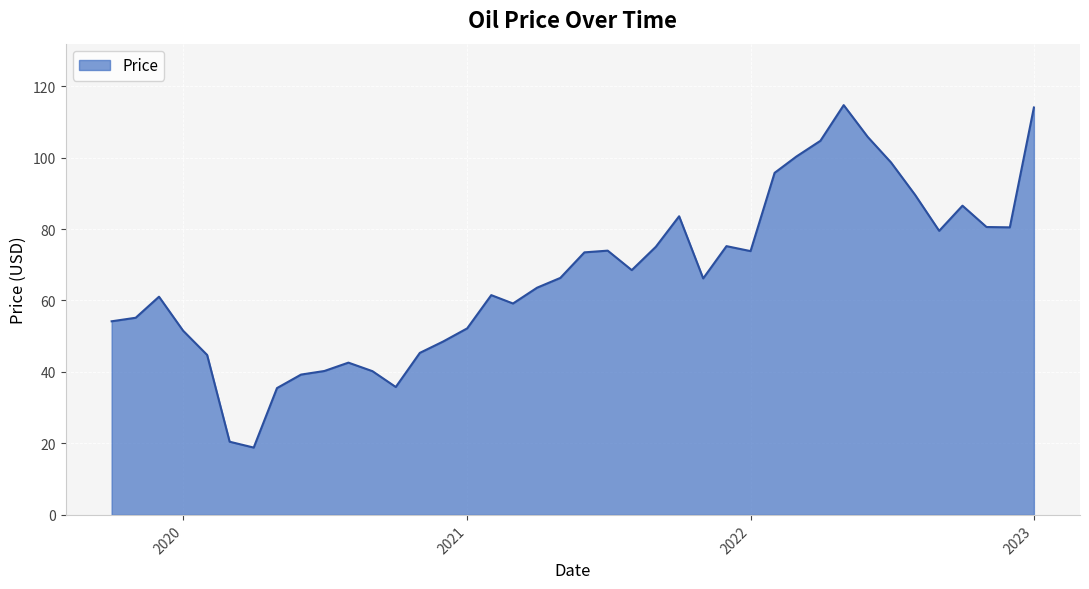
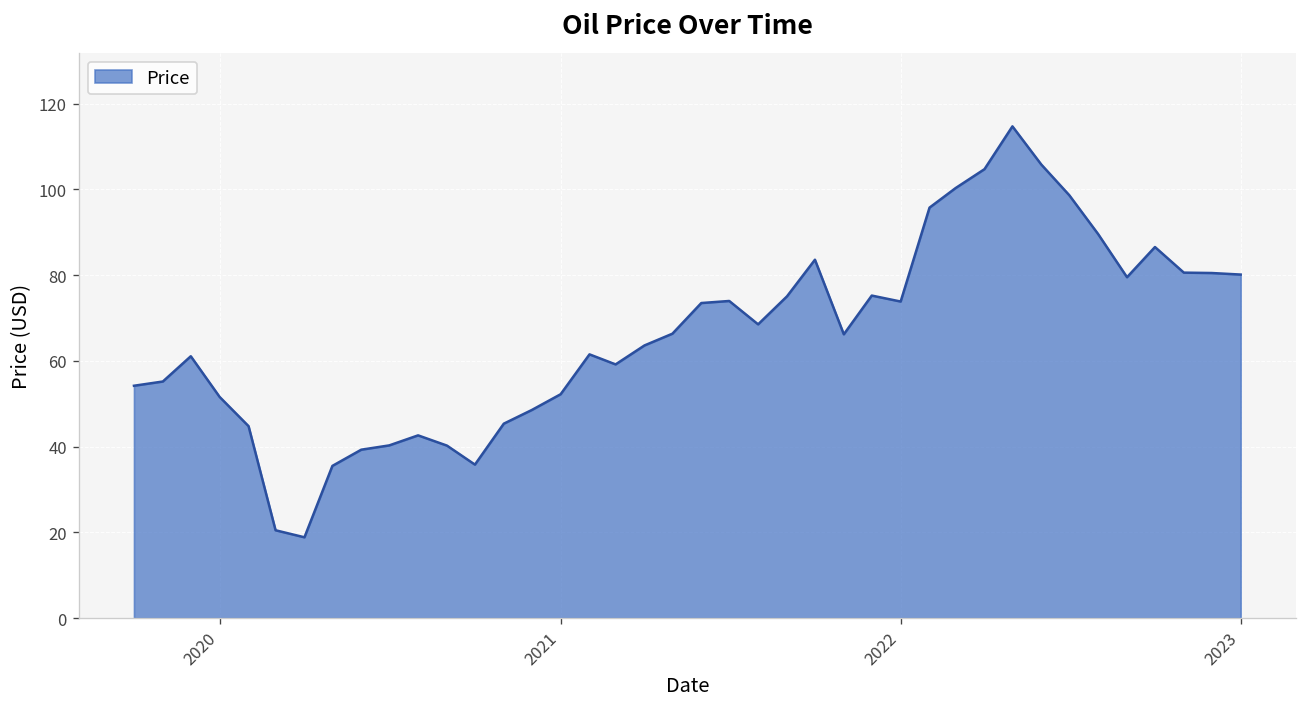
2023: 114 -> 80
